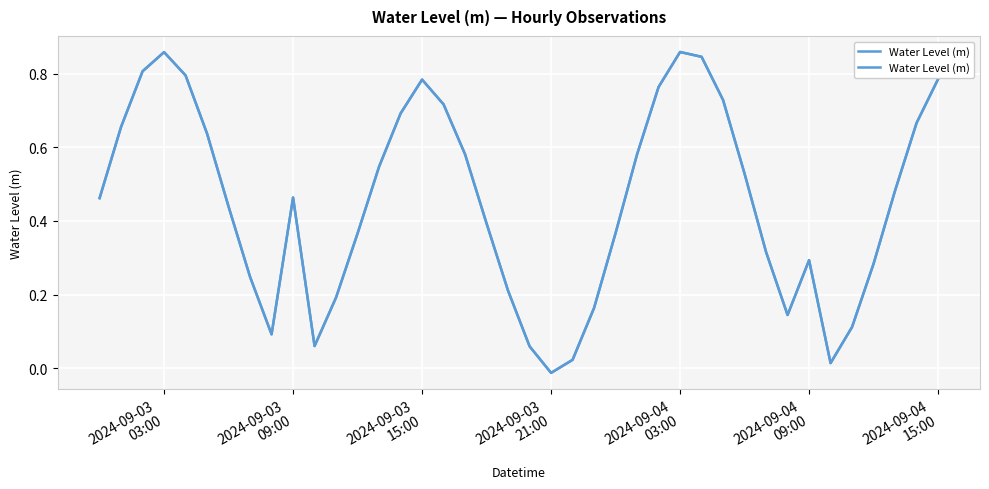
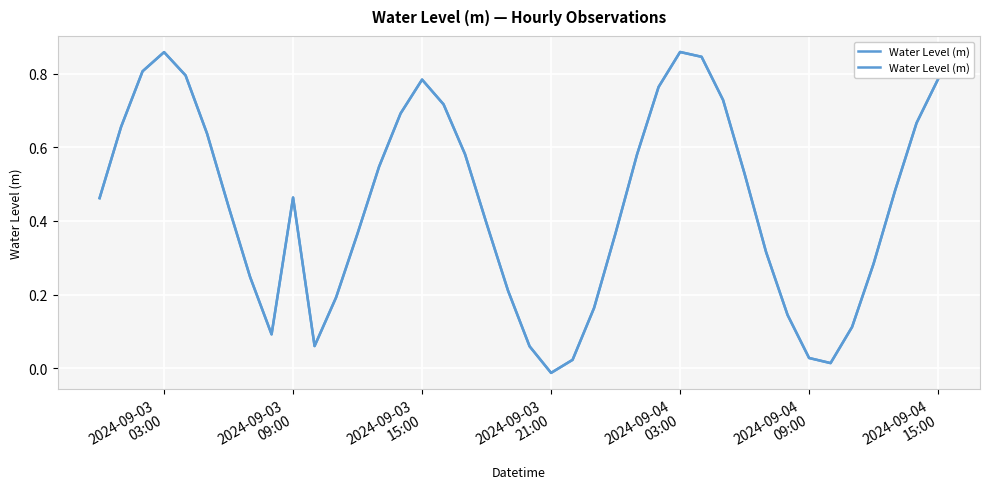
2024-09-04 09:00: 0.29 -> 0.03
